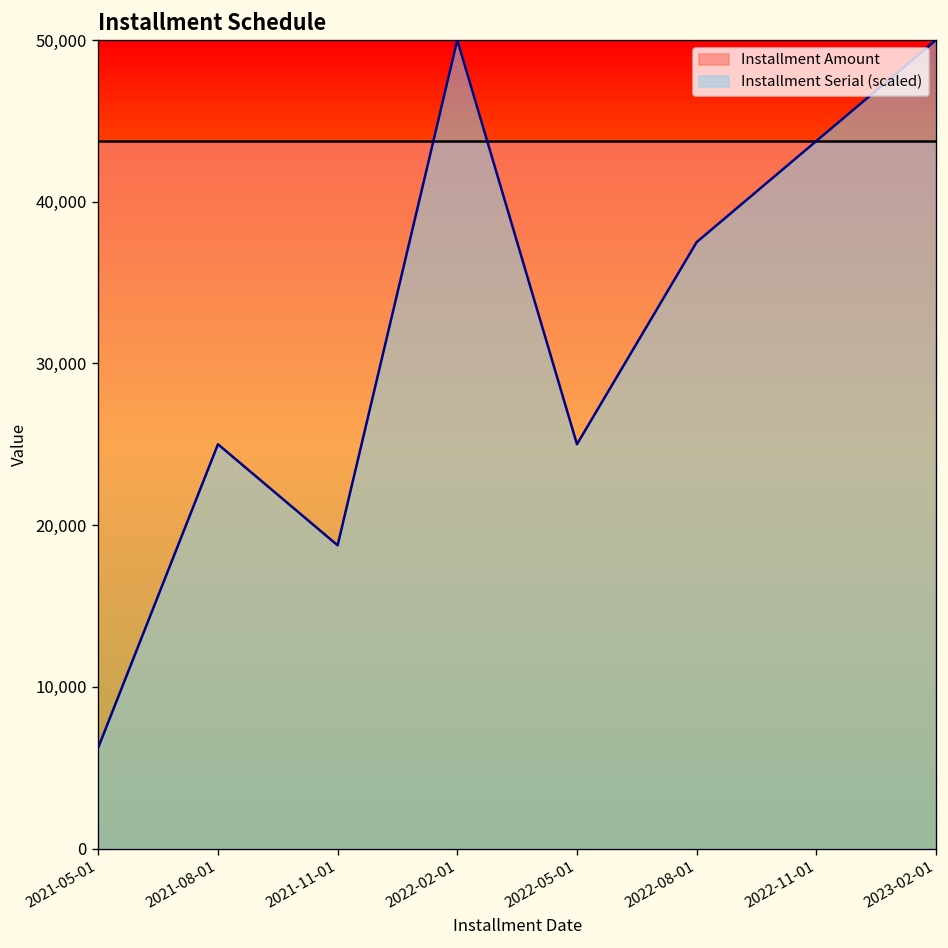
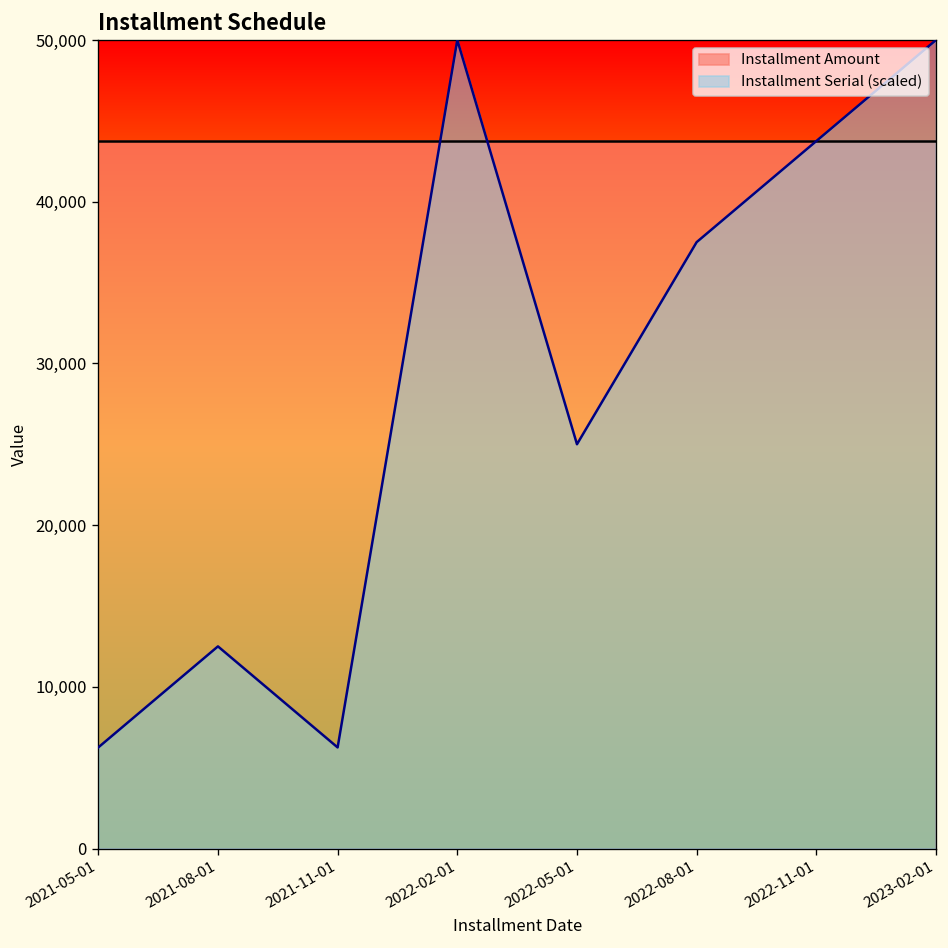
Installment Serial (scaled), 2021-08-01: 25,000 -> 12,500
Installment Serial (scaled), 2021-11-01: 18,800 -> 6,300
